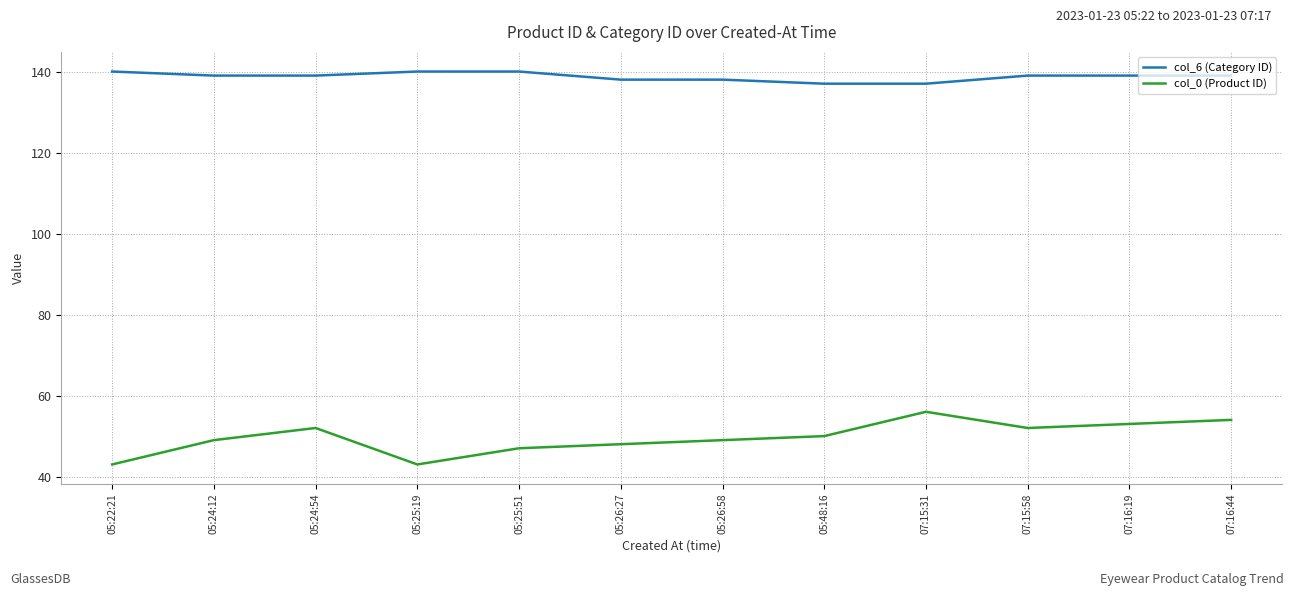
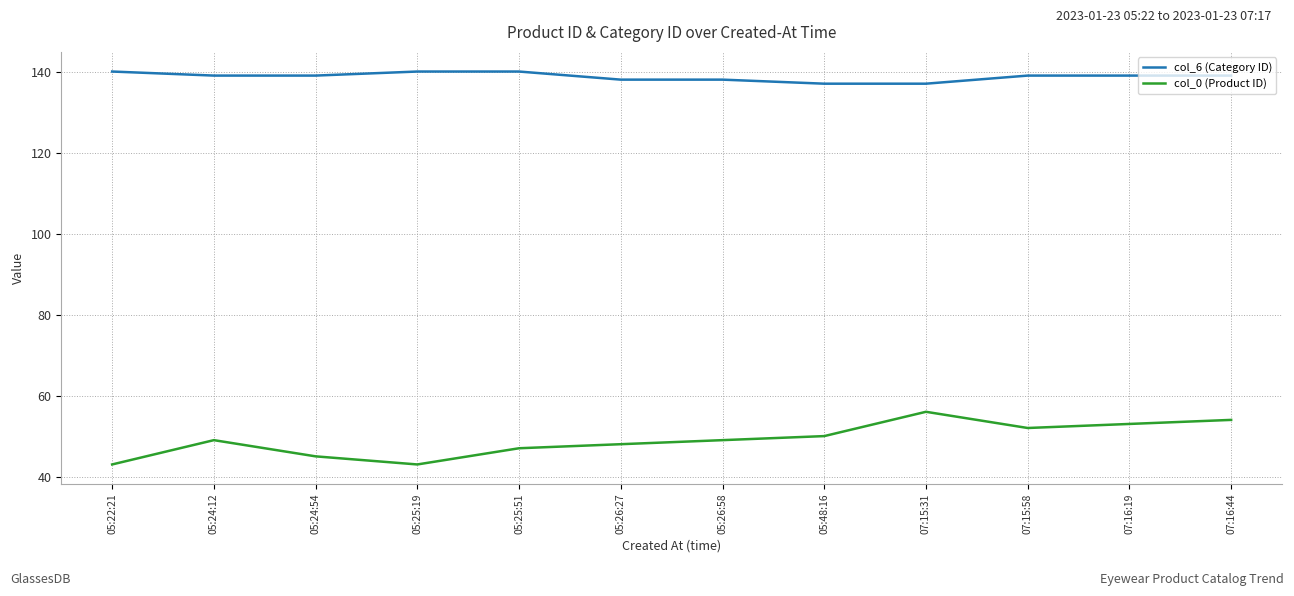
col_0 (Product ID), 05:24:54: 52 -> 45
